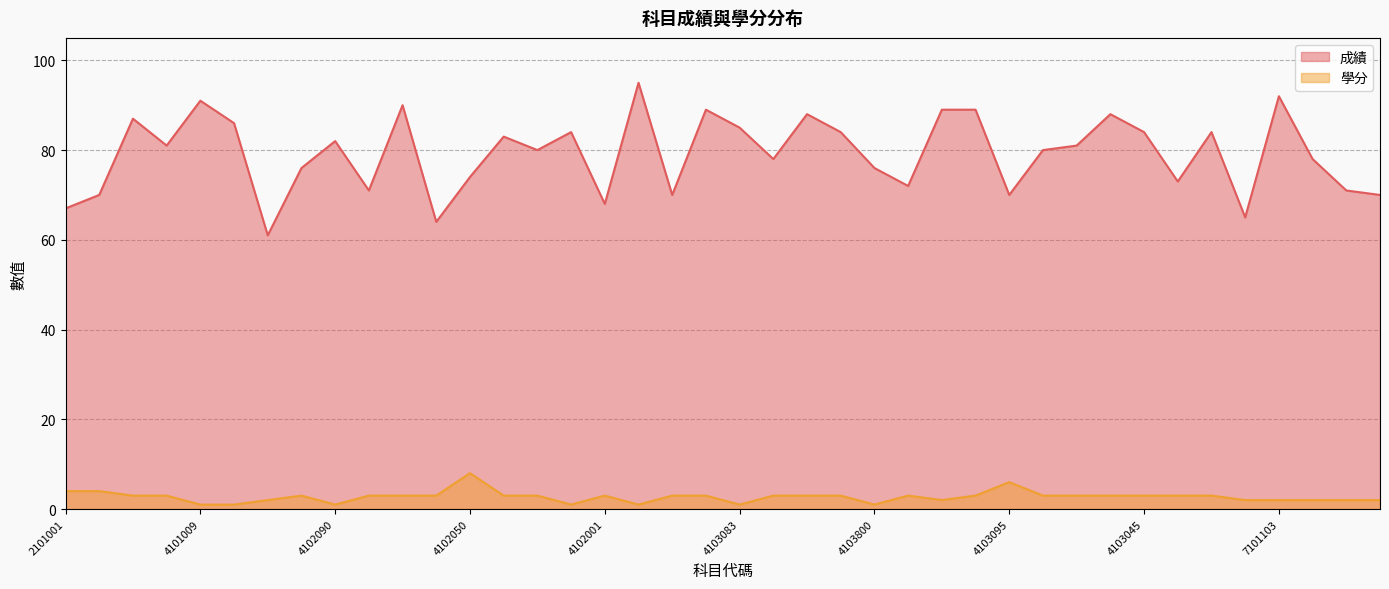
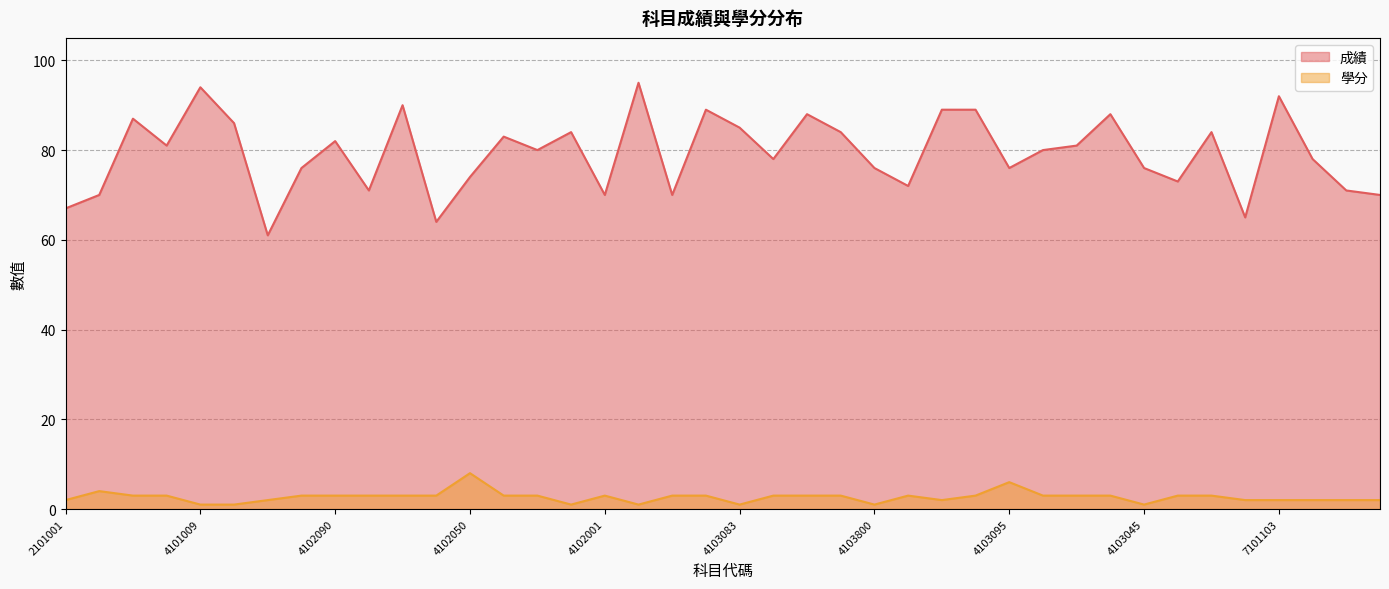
學分, 2101001: 4 -> 2
成績, 4101009: 91 -> 94
學分, 4102090: 1 -> 3
成績, 4102001: 68 -> 70
成績, 4103095: 70 -> 76
成績, 4103045: 84 -> 76
學分, 4103045: 3 -> 1
